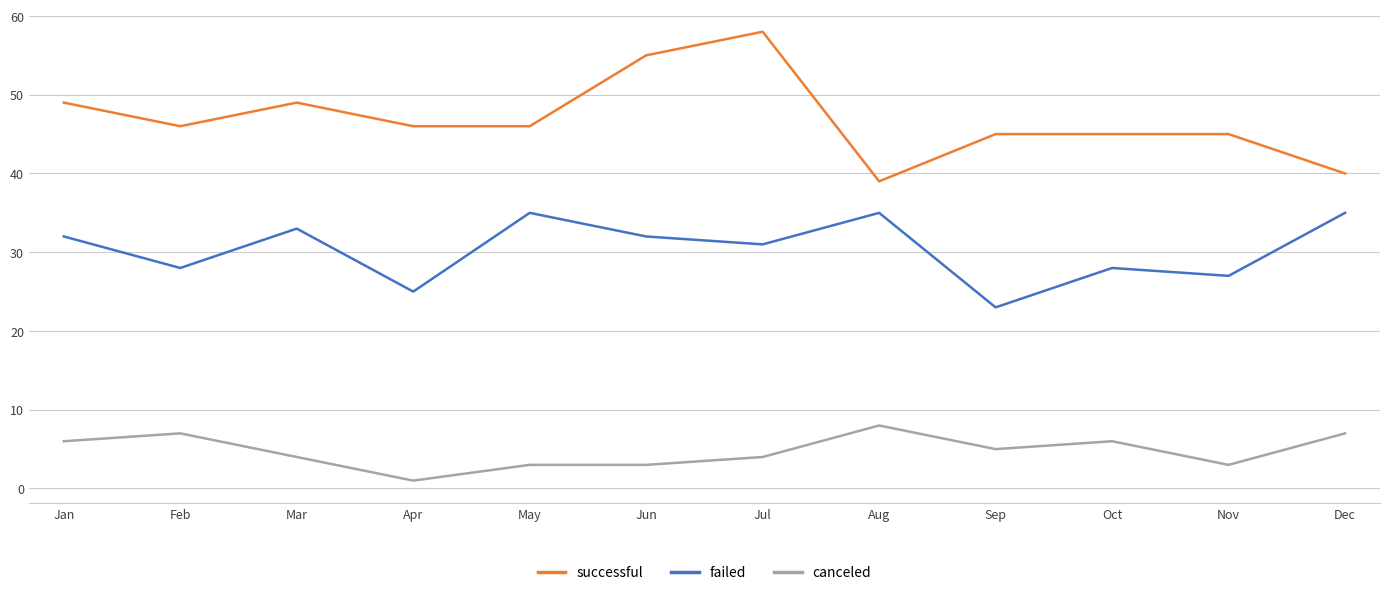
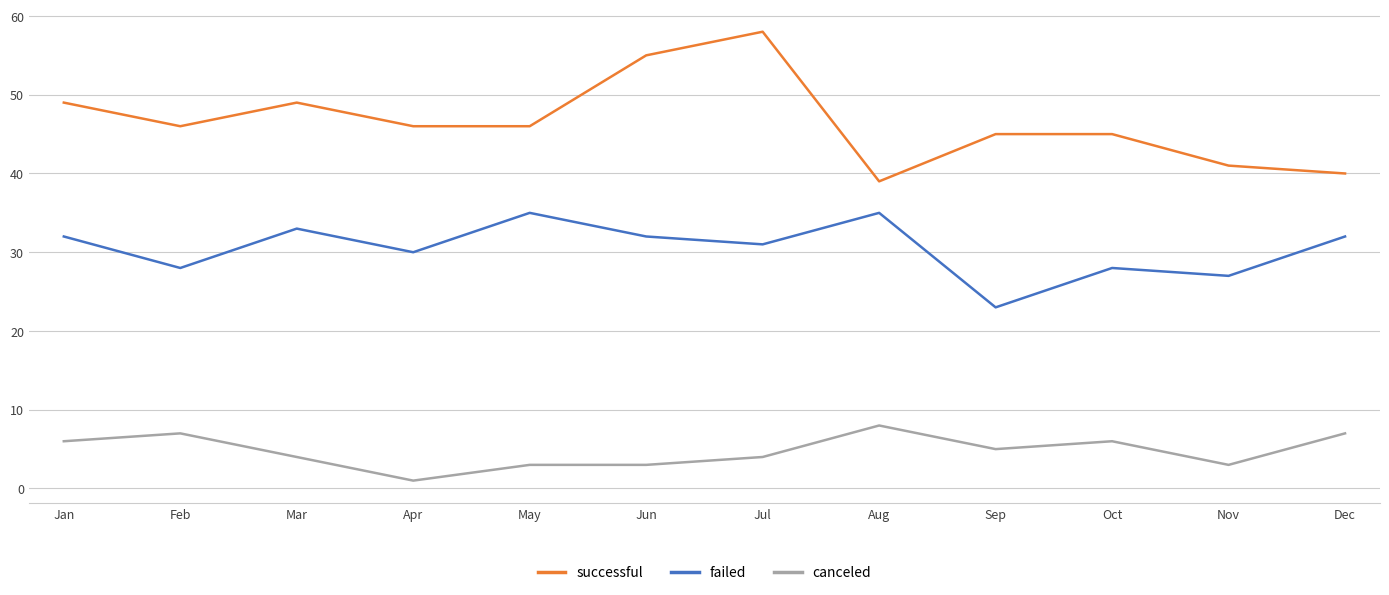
failed, Apr: 25 -> 30
successful, Nov: 45 -> 41
failed, Dec: 35 -> 32
